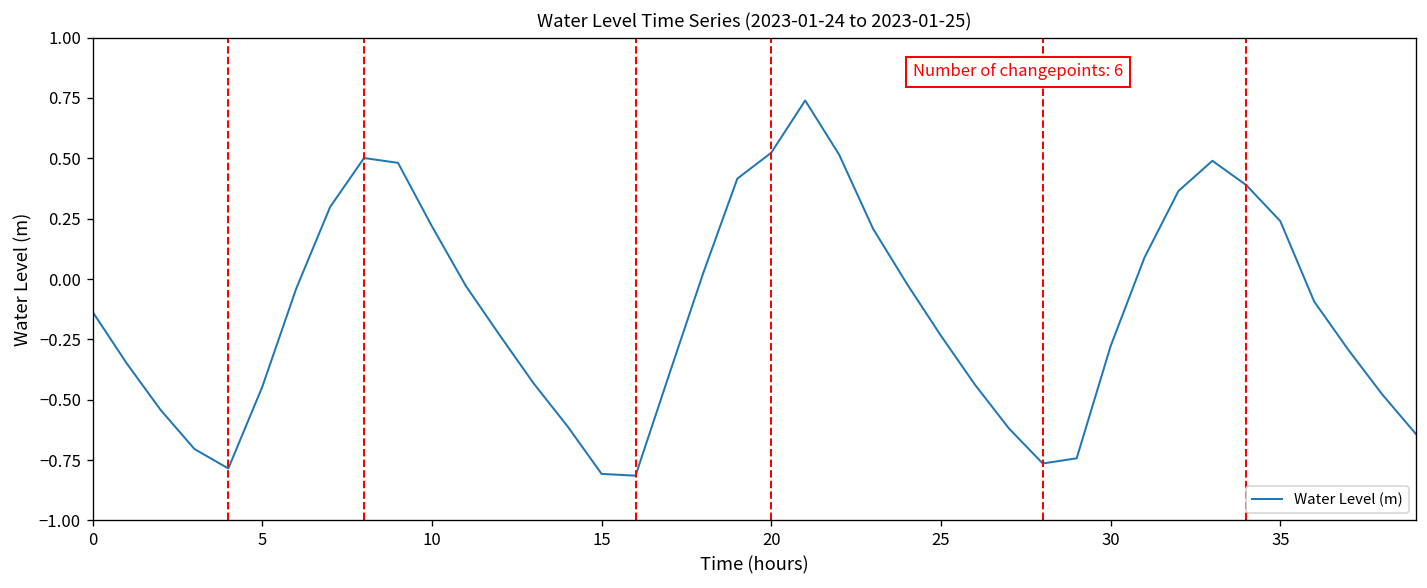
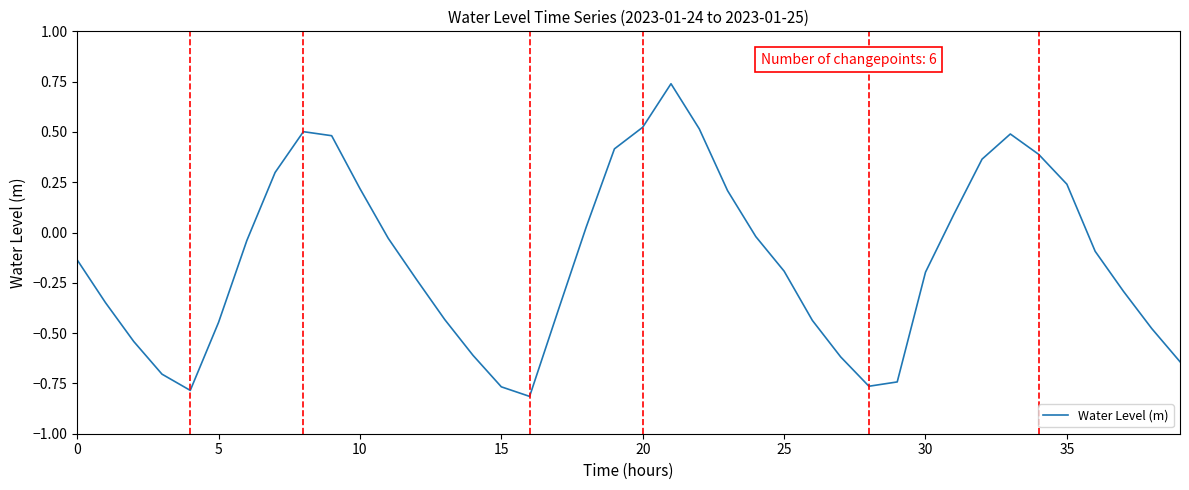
15: -0.81 -> -0.77
25: -0.23 -> -0.19
30: -0.28 -> -0.20
